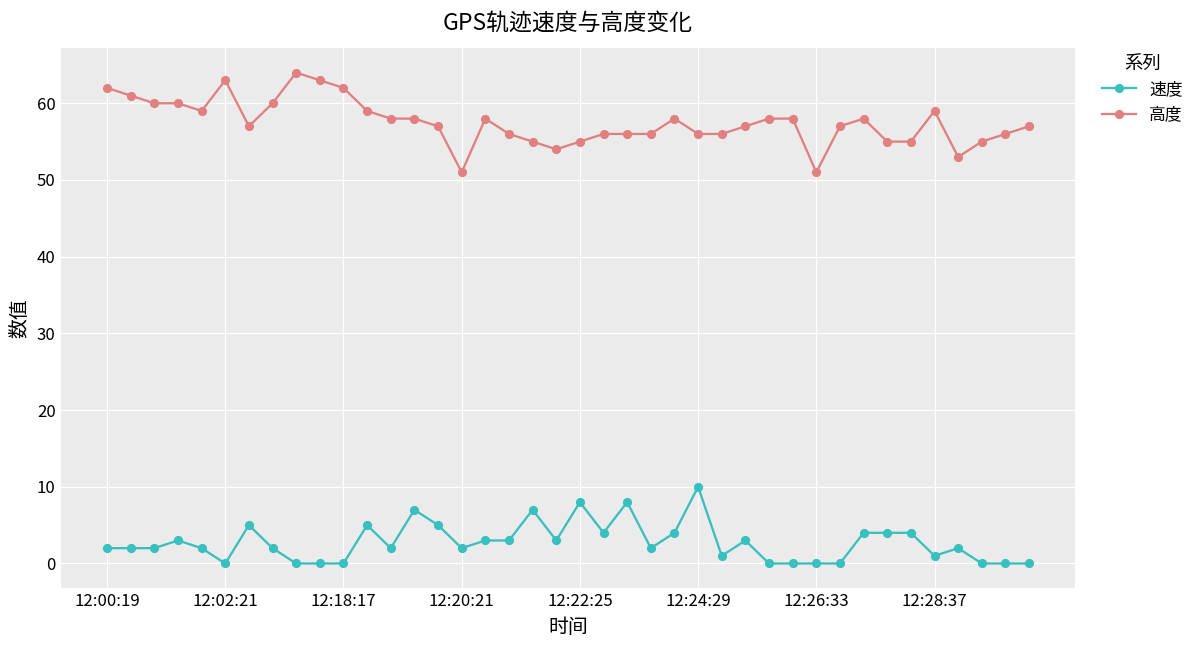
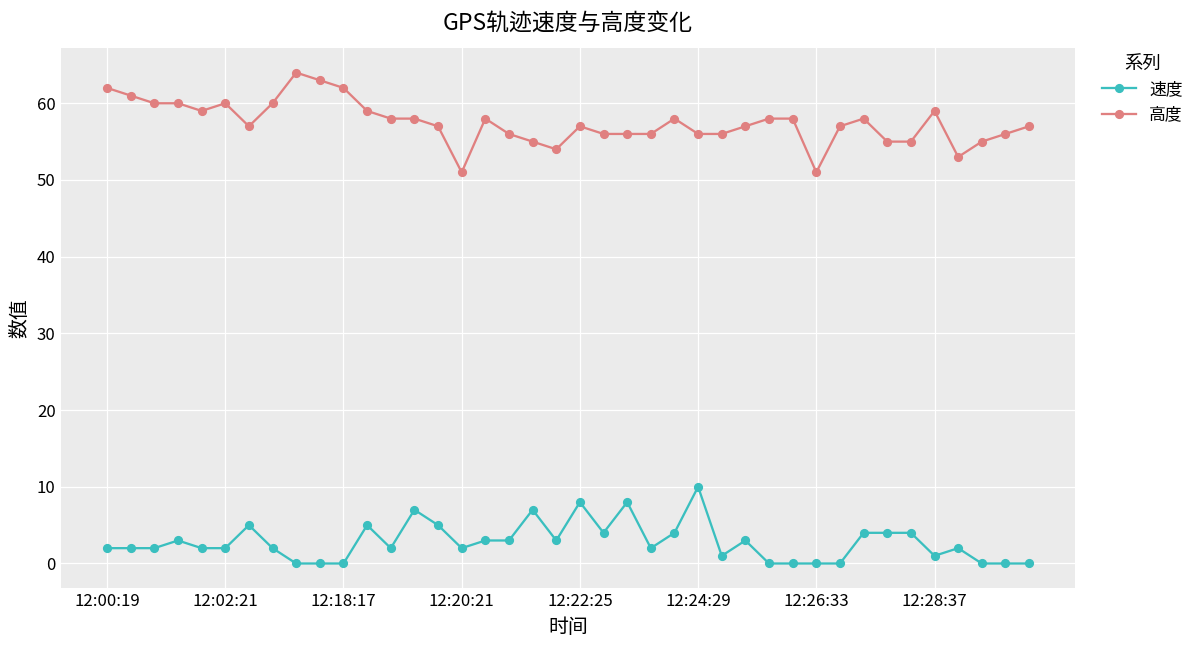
速度, 12:02:21: 0 -> 2
高度, 12:02:21: 63 -> 60
高度, 12:22:25: 55 -> 57
